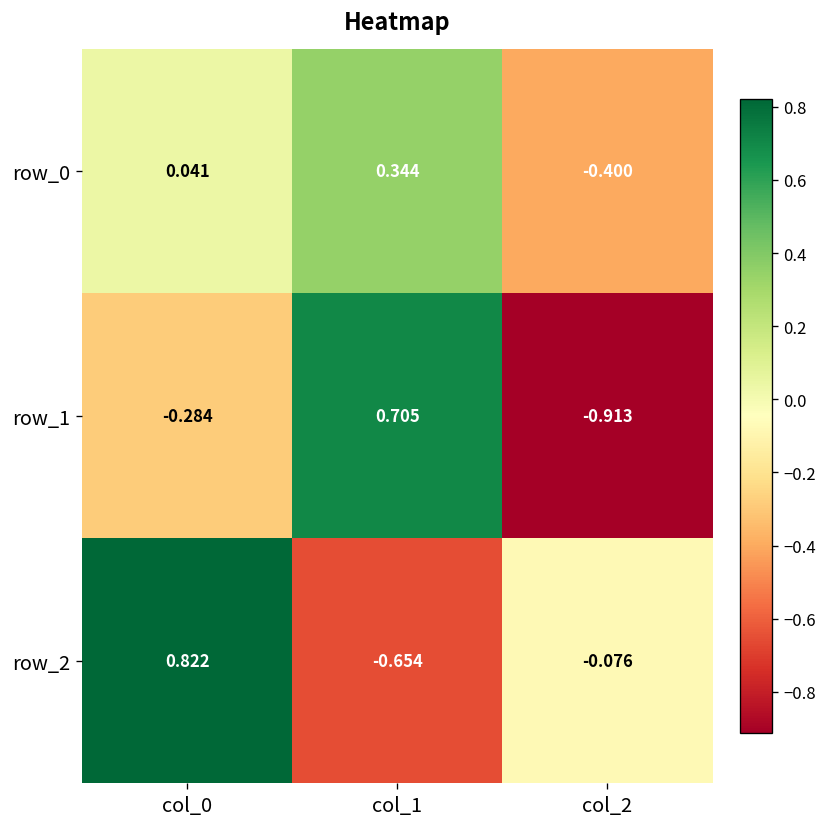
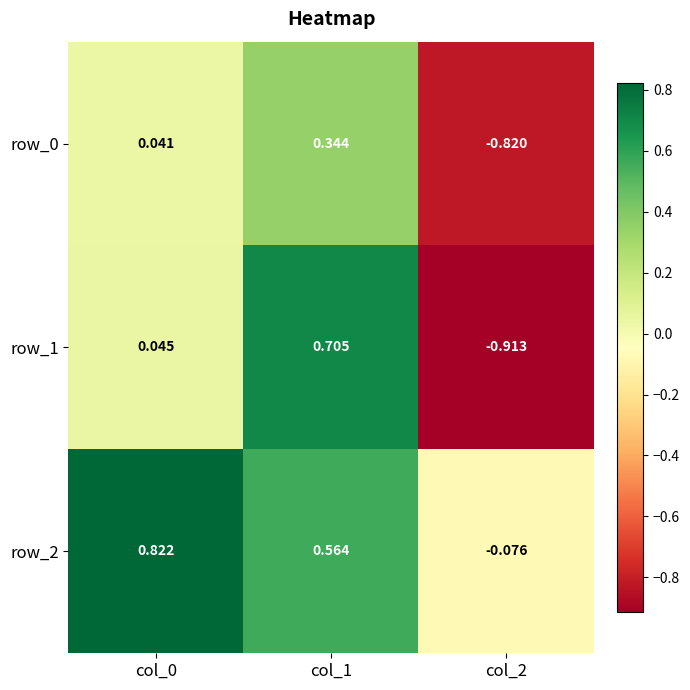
row_0, col_2: -0.400 -> -0.820
row_1, col_0: -0.284 -> 0.045
row_2, col_1: -0.654 -> 0.564
